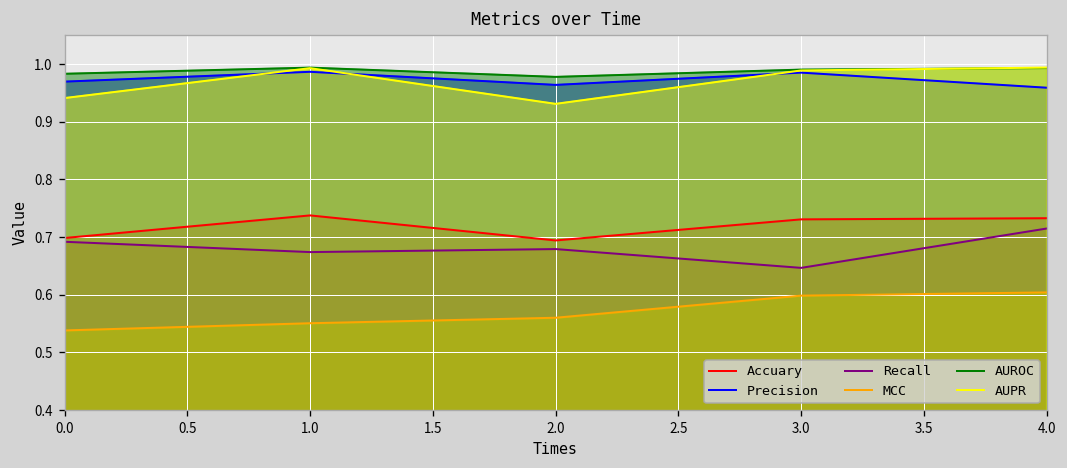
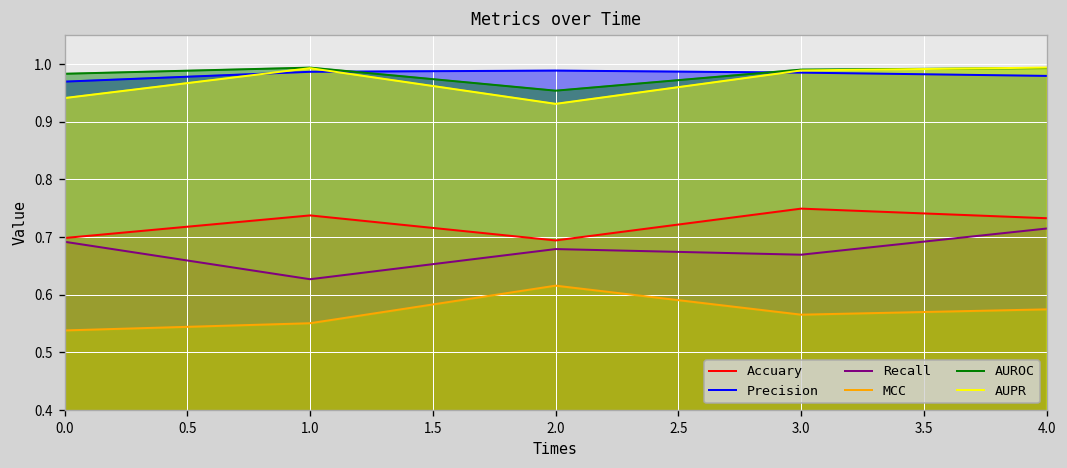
Recall, 1.0: 0.67 -> 0.63
Precision, 2.0: 0.96 -> 0.99
MCC, 2.0: 0.56 -> 0.62
AUROC, 2.0: 0.98 -> 0.95
Accuary, 3.0: 0.73 -> 0.75
Recall, 3.0: 0.65 -> 0.67
MCC, 3.0: 0.60 -> 0.57
Precision, 4.0: 0.96 -> 0.98
MCC, 4.0: 0.60 -> 0.57
